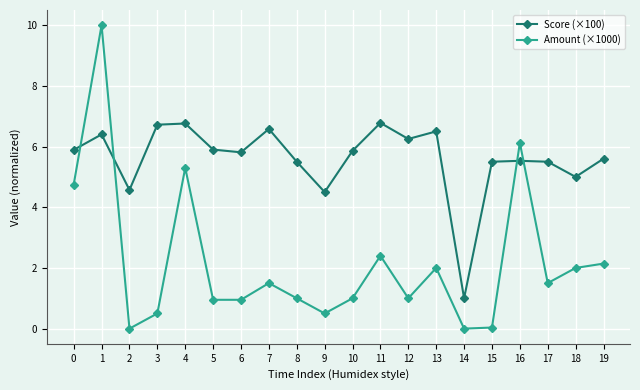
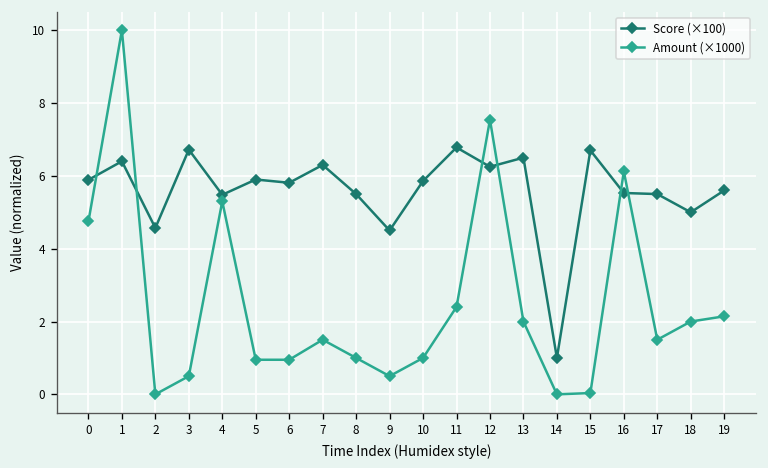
Score (×100), 4: 6.8 -> 5.5
Score (×100), 7: 6.6 -> 6.3
Amount (×1000), 12: 1.0 -> 7.5
Score (×100), 15: 5.5 -> 6.7
